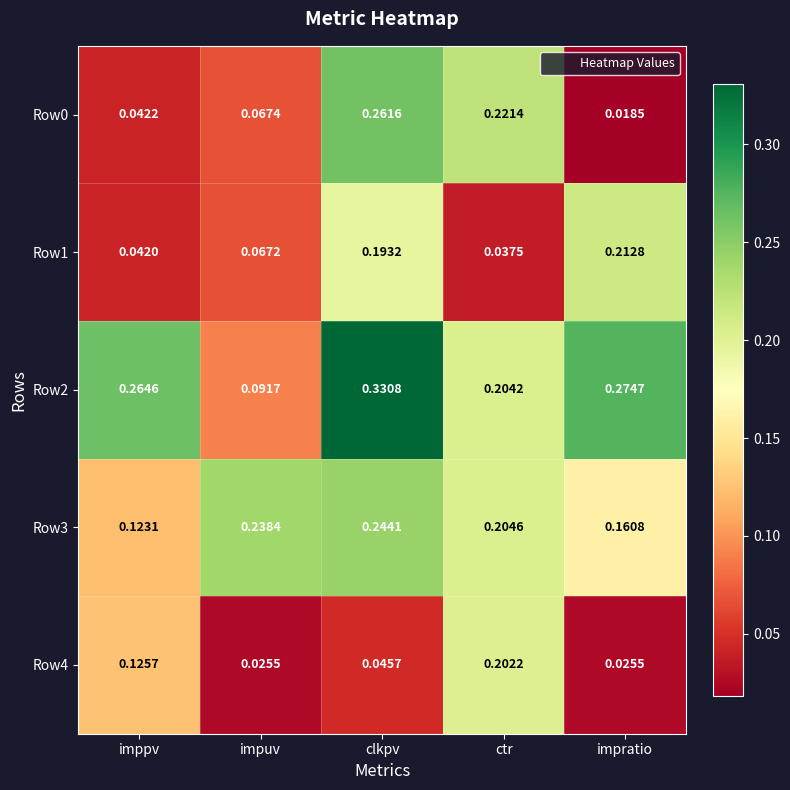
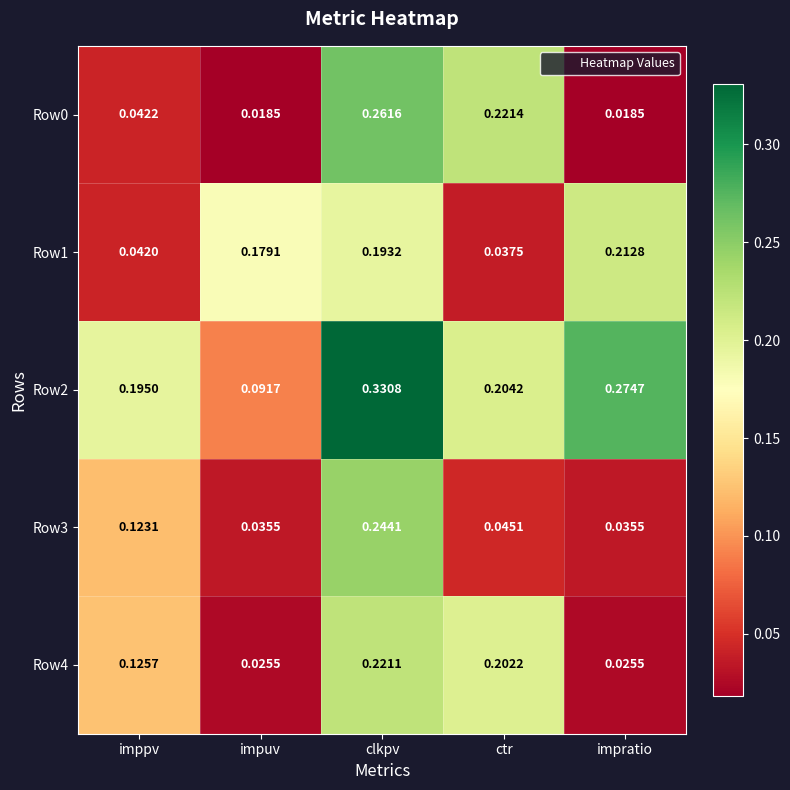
Row0, impuv: 0.0674 -> 0.0185
Row1, impuv: 0.0672 -> 0.1791
Row2, imppv: 0.2646 -> 0.1950
Row3, impuv: 0.2384 -> 0.0355
Row3, ctr: 0.2046 -> 0.0451
Row3, impratio: 0.1608 -> 0.0355
Row4, clkpv: 0.0457 -> 0.2211
